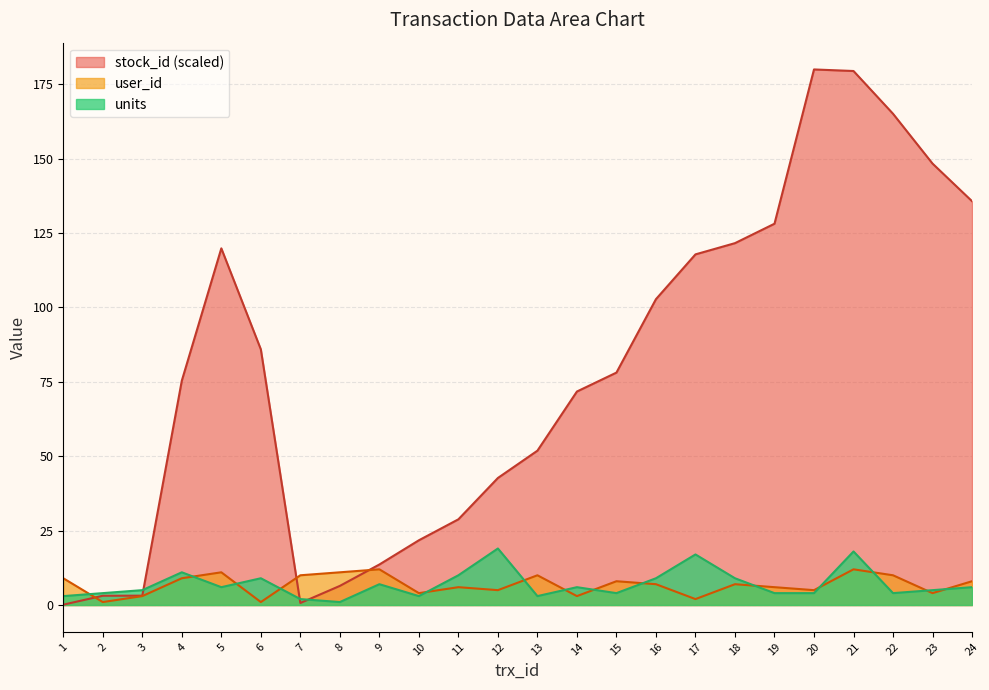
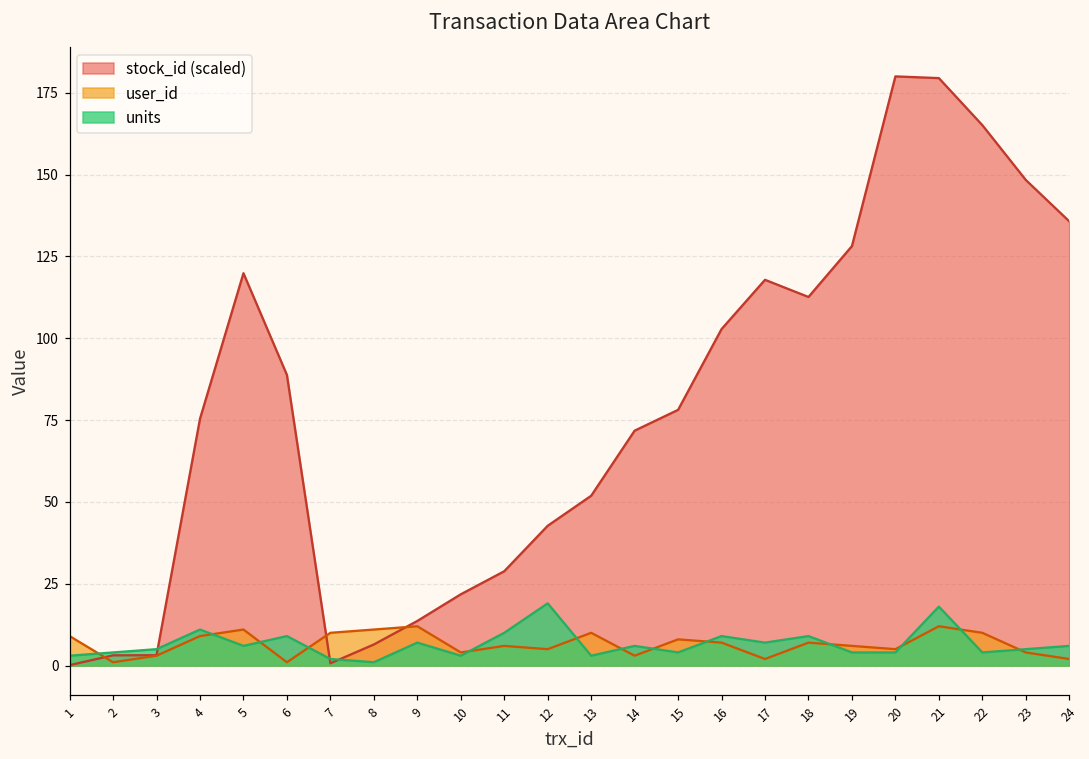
stock_id (scaled), 6: 86 -> 89
units, 17: 17 -> 7
stock_id (scaled), 18: 122 -> 113
user_id, 24: 8 -> 2
